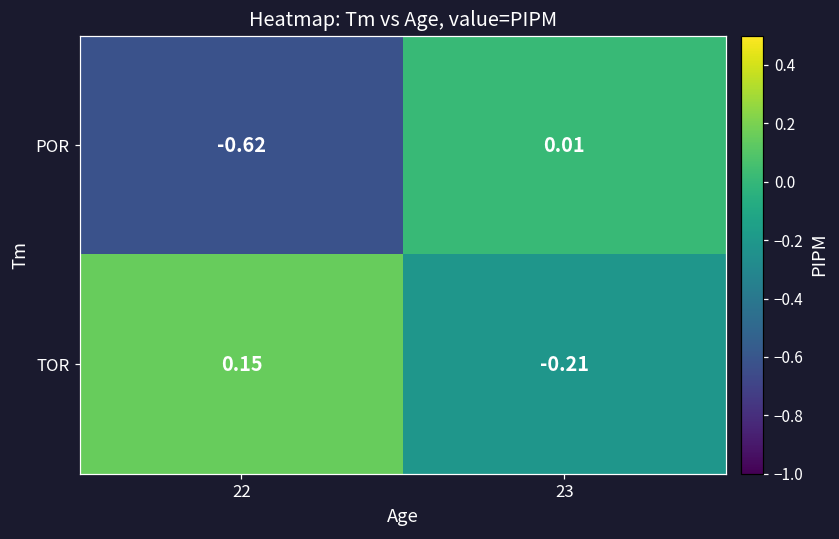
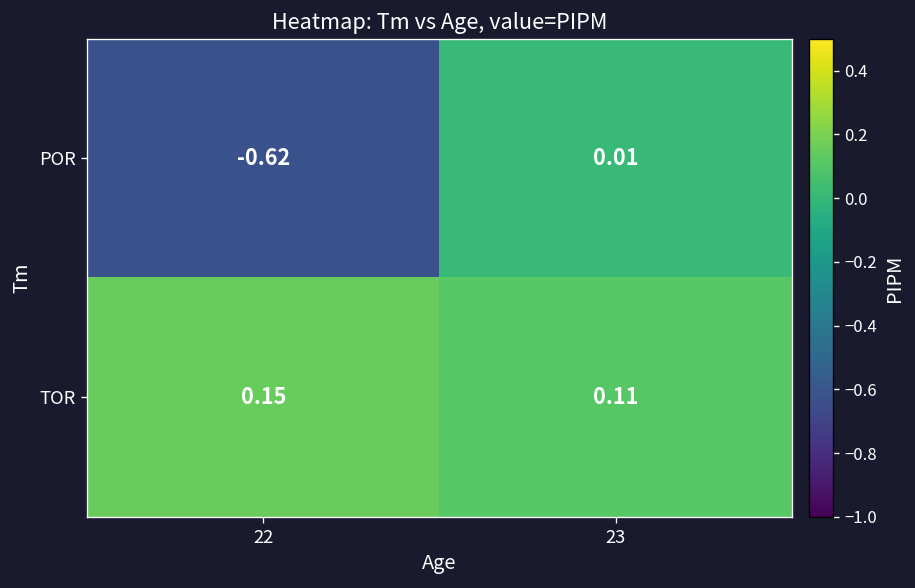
TOR, 23: -0.21 -> 0.11
